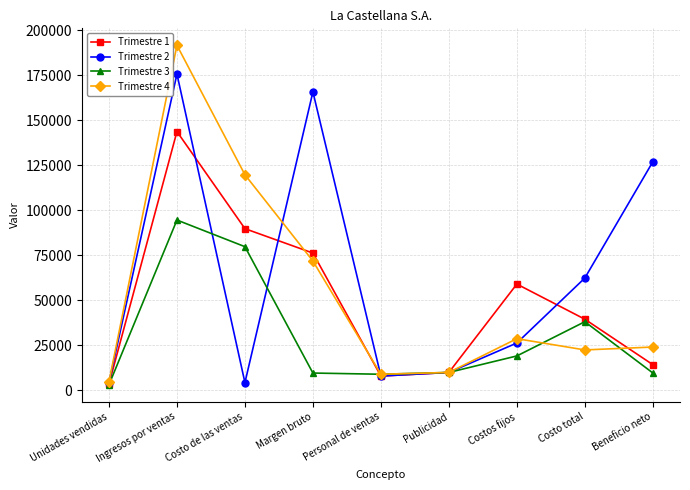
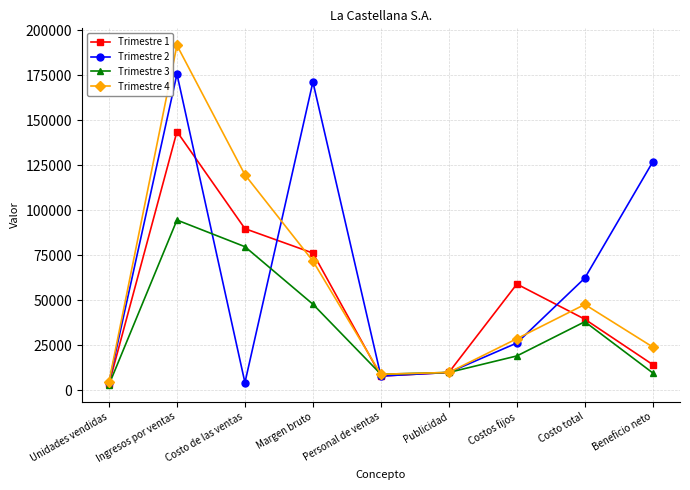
Trimestre 2, Margen bruto: 166000 -> 171000
Trimestre 3, Margen bruto: 10000 -> 48000
Trimestre 4, Costo total: 23000 -> 48000
